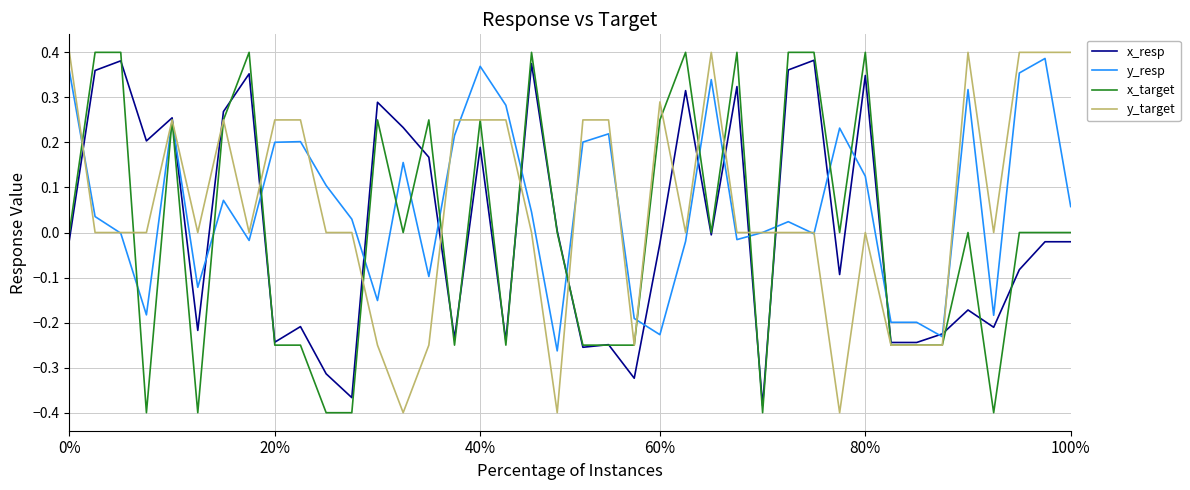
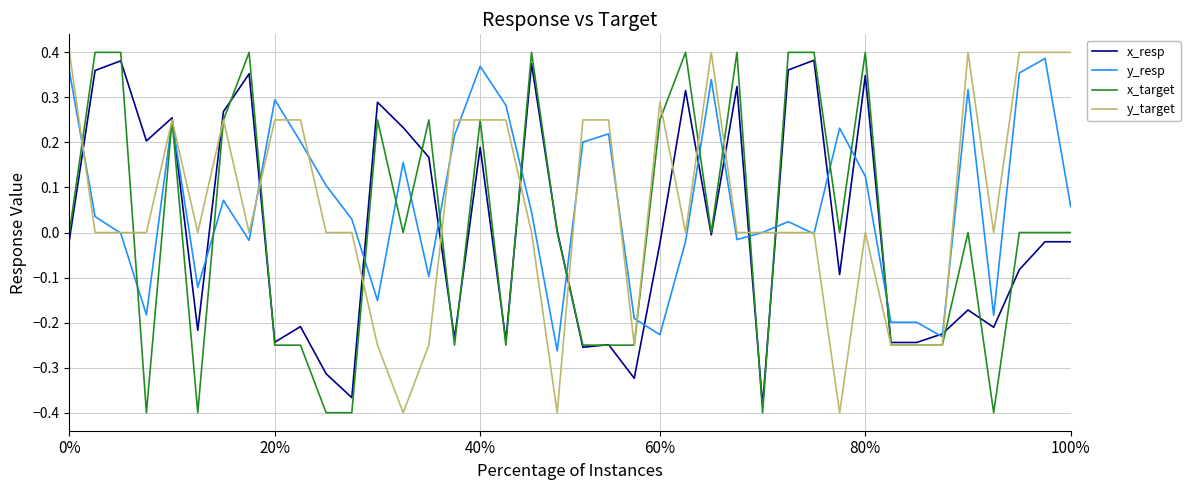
y_resp, 20%: 0.20 -> 0.29
